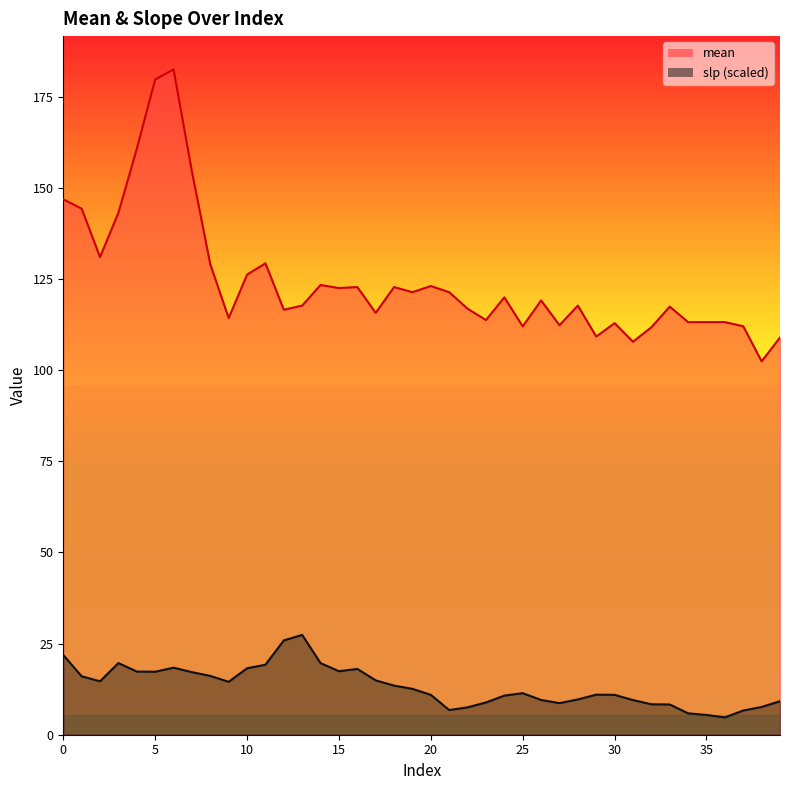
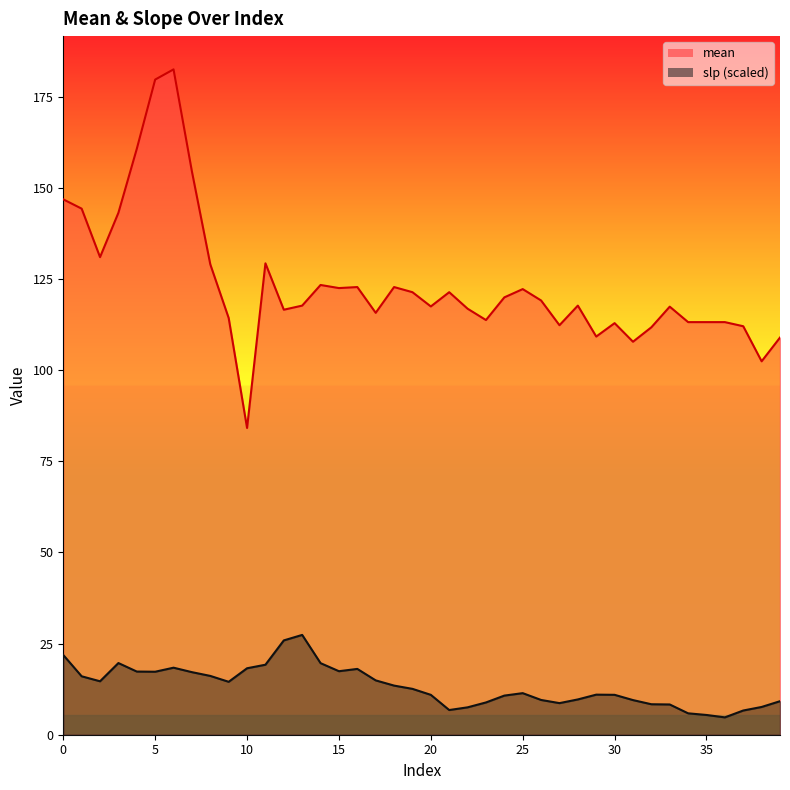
mean, 10: 126 -> 84
mean, 20: 123 -> 118
mean, 25: 112 -> 122
